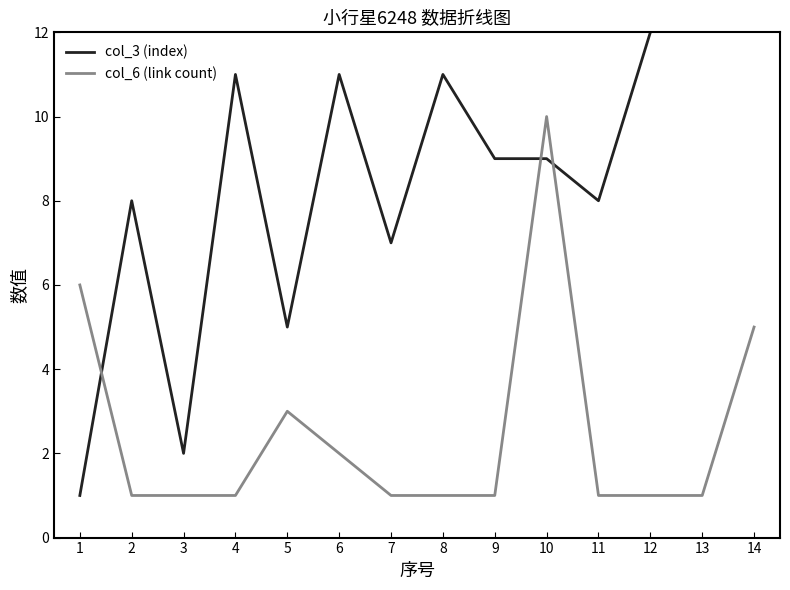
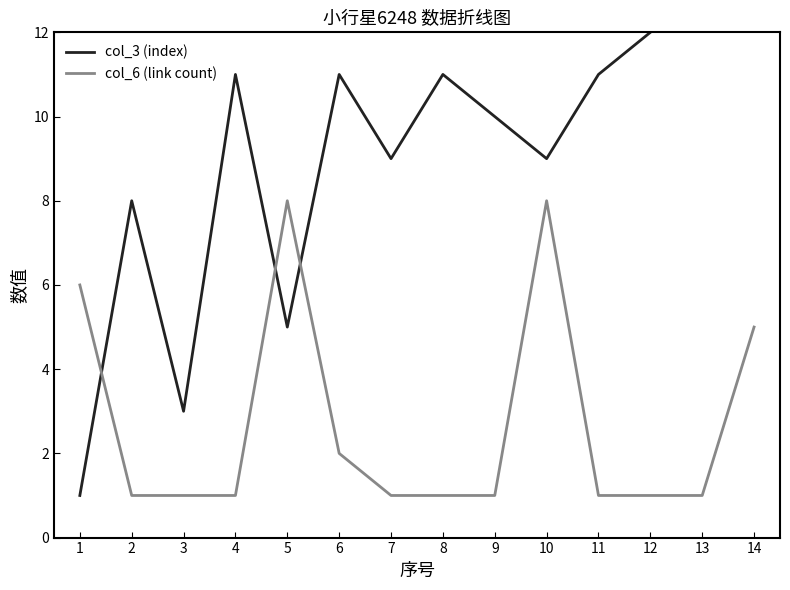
col_3 (index), 3: 2 -> 3
col_6 (link count), 5: 3 -> 8
col_3 (index), 7: 7 -> 9
col_3 (index), 9: 9 -> 10
col_6 (link count), 10: 10 -> 8
col_3 (index), 11: 8 -> 11
